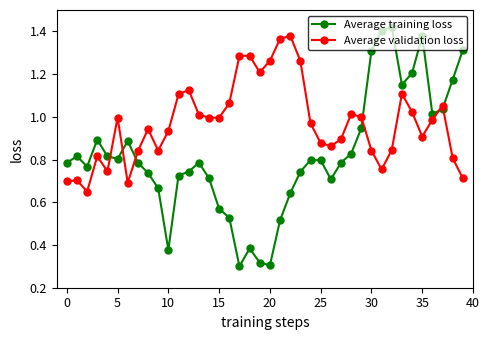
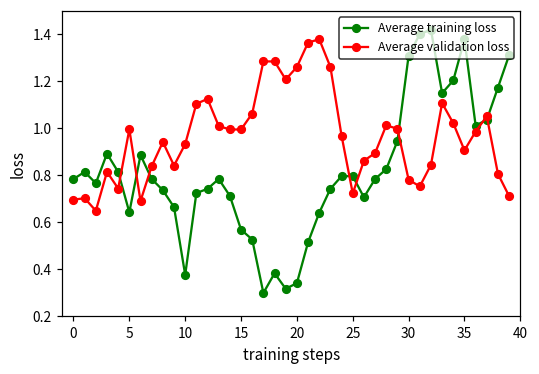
Average training loss, 5: 0.80 -> 0.64
Average training loss, 20: 0.30 -> 0.34
Average validation loss, 25: 0.88 -> 0.72
Average validation loss, 30: 0.84 -> 0.78
